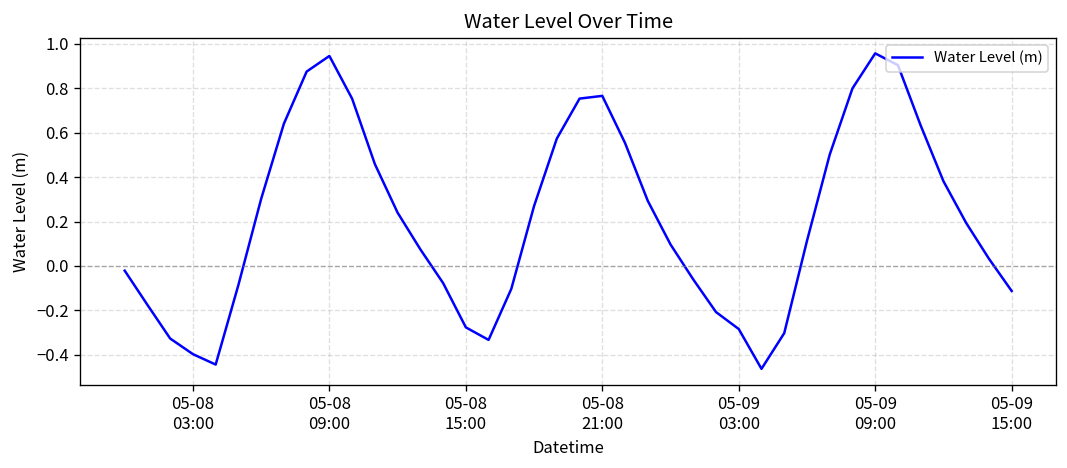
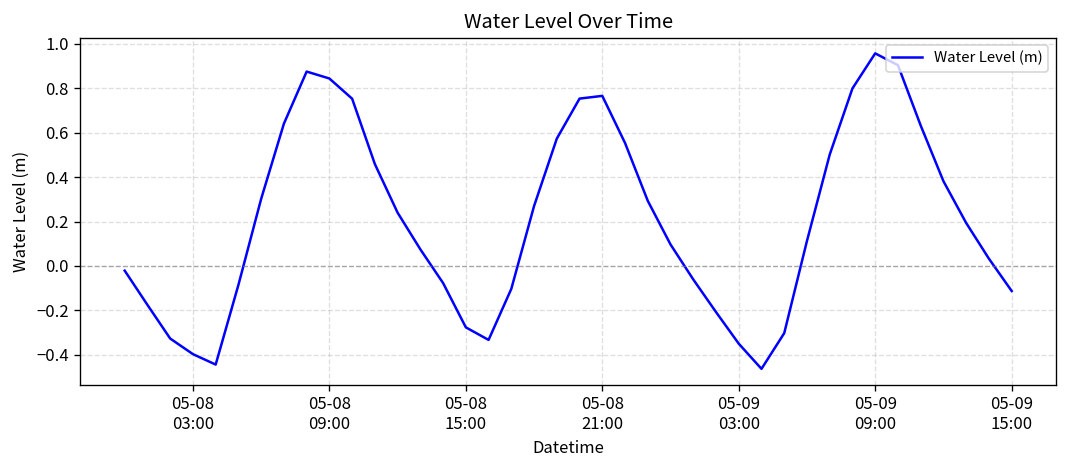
05-08 09:00: 0.94 -> 0.84
05-09 03:00: -0.28 -> -0.35
